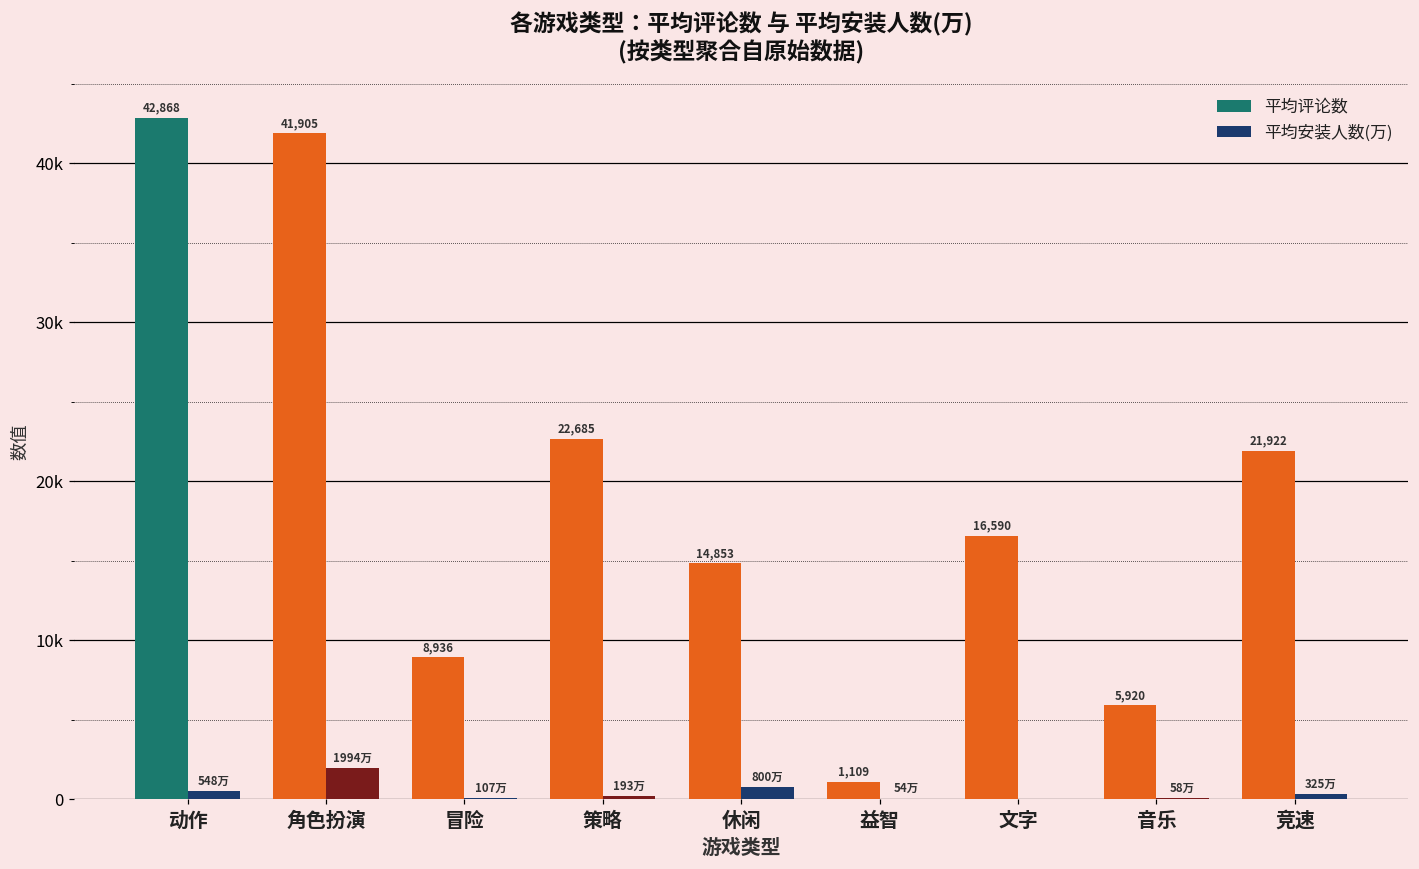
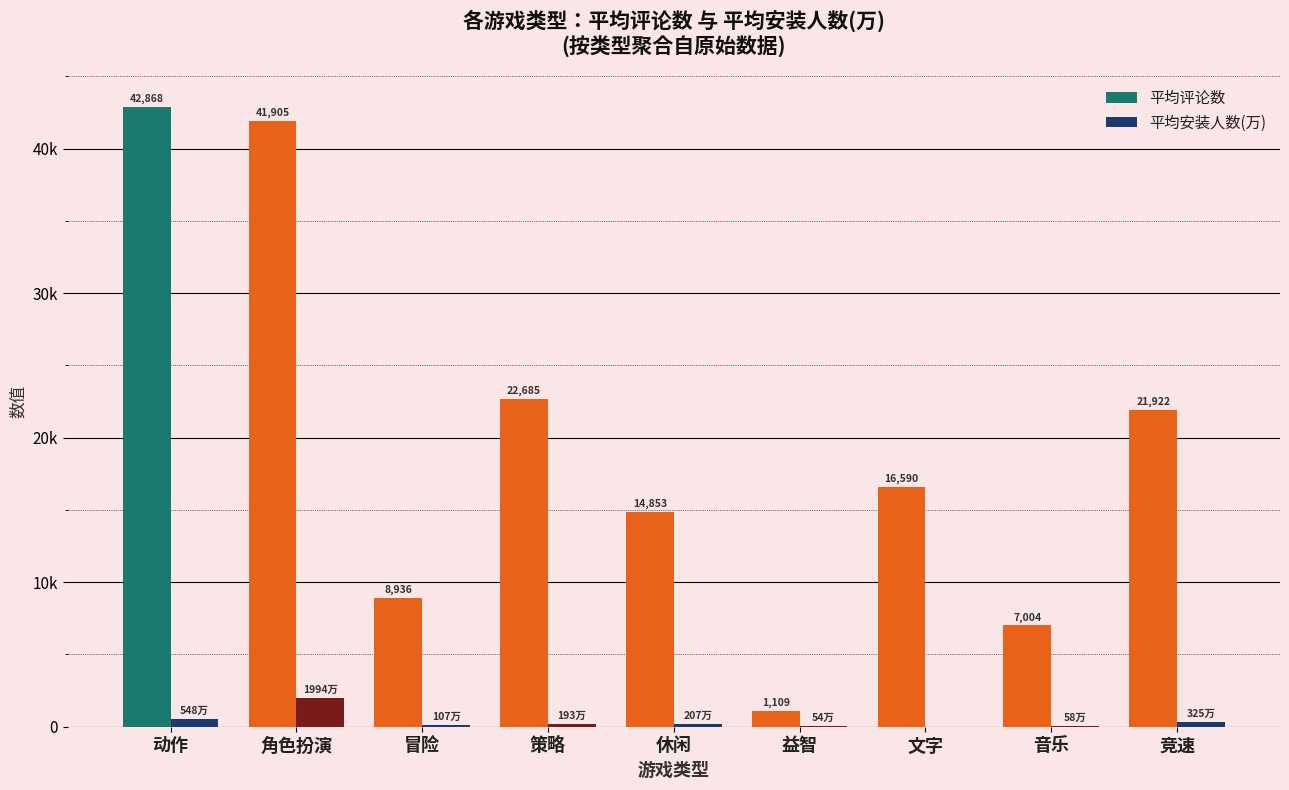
平均安装人数(万), 休闲: 800万 -> 207万
平均评论数, 音乐: 5,920 -> 7,004
